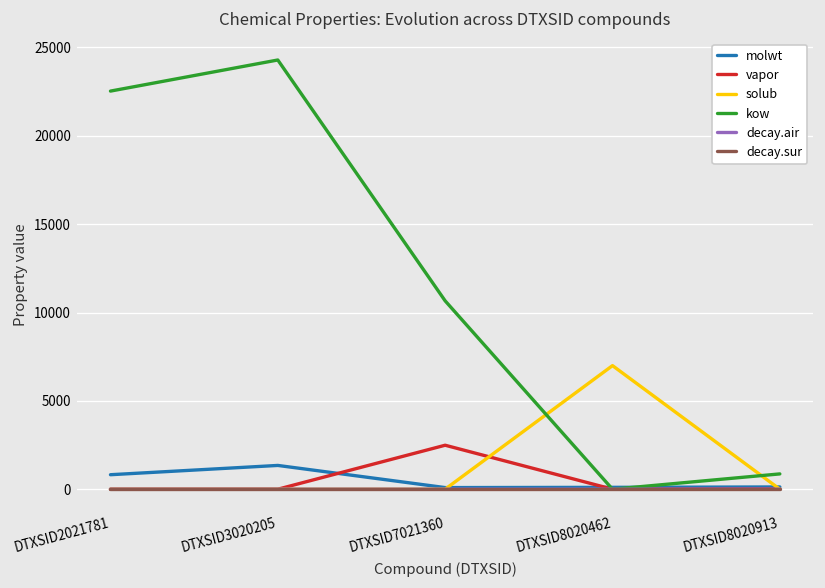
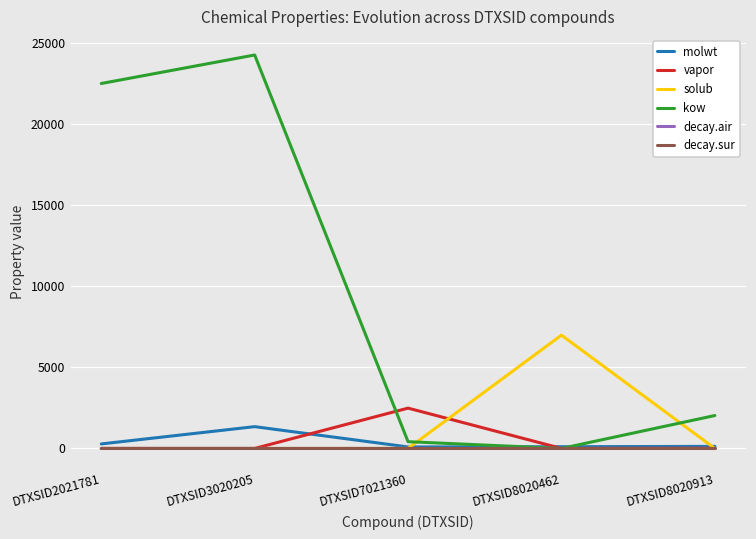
molwt, DTXSID2021781: 800 -> 300
kow, DTXSID7021360: 10700 -> 400
kow, DTXSID8020913: 900 -> 2000
